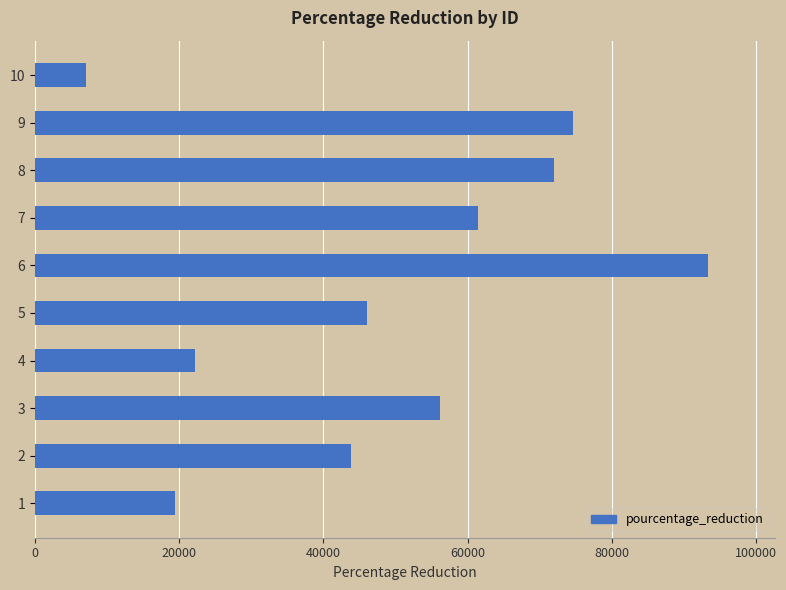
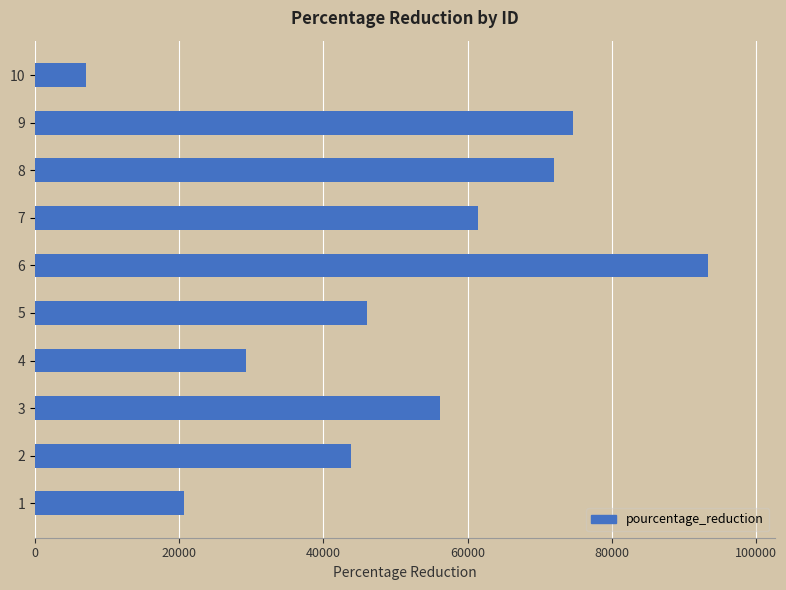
4: 22000 -> 29000
1: 19000 -> 21000
